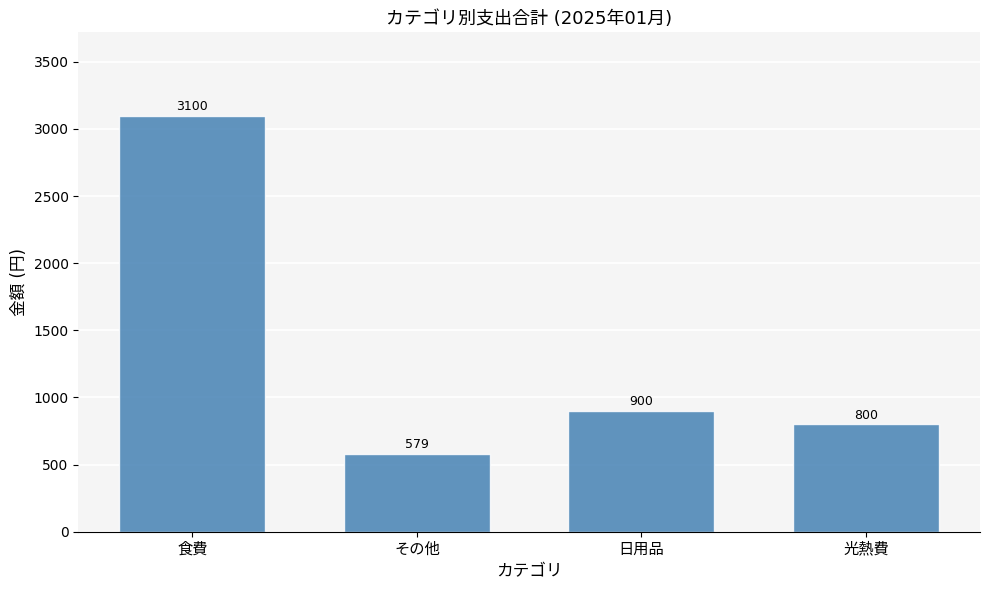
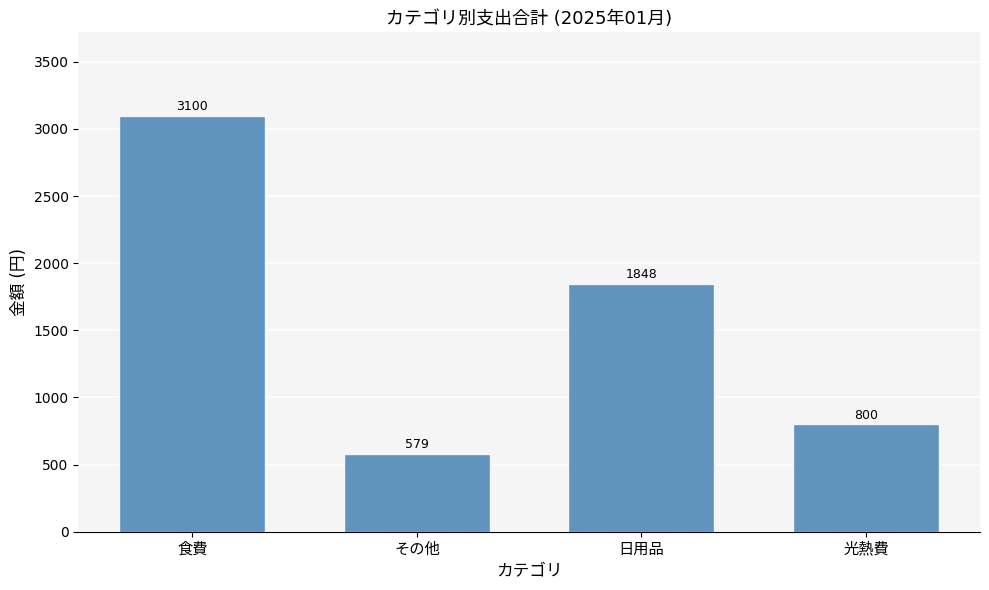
日用品: 900 -> 1848
